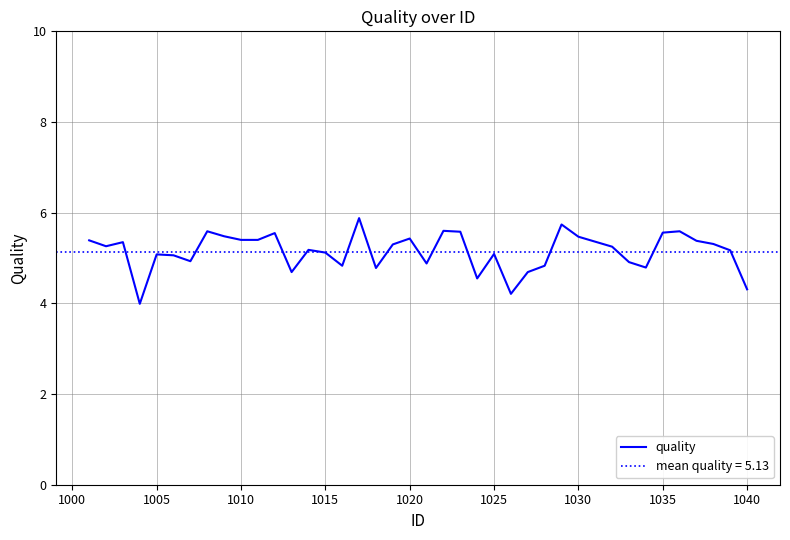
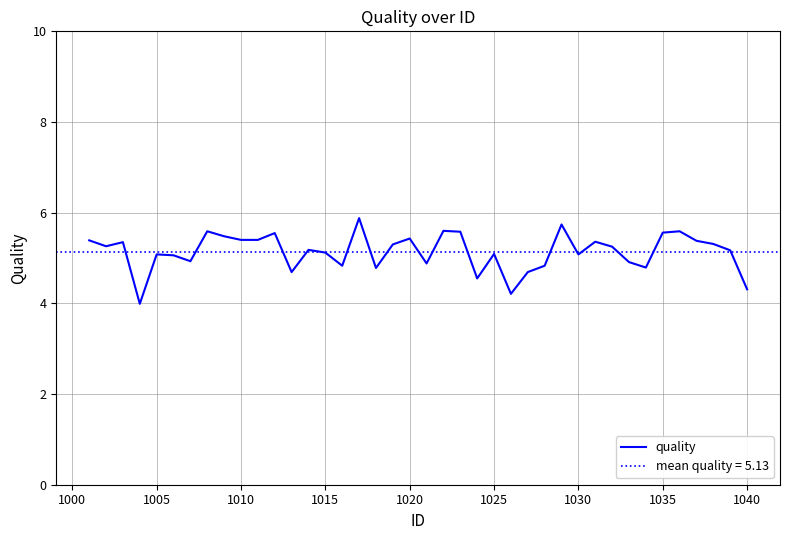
1030: 5.5 -> 5.1
